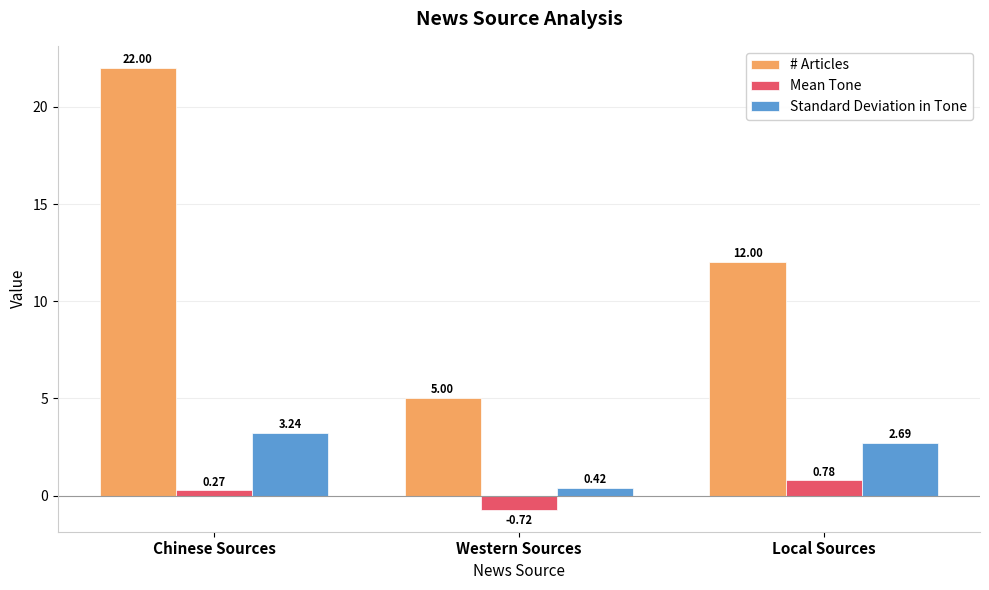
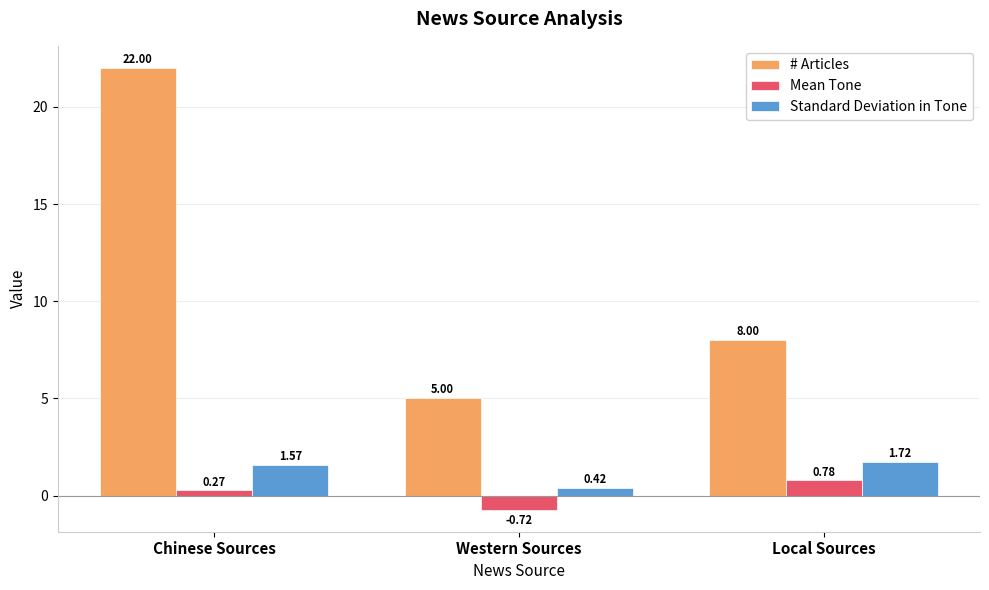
Standard Deviation in Tone, Chinese Sources: 3.24 -> 1.57
# Articles, Local Sources: 12.00 -> 8.00
Standard Deviation in Tone, Local Sources: 2.69 -> 1.72
